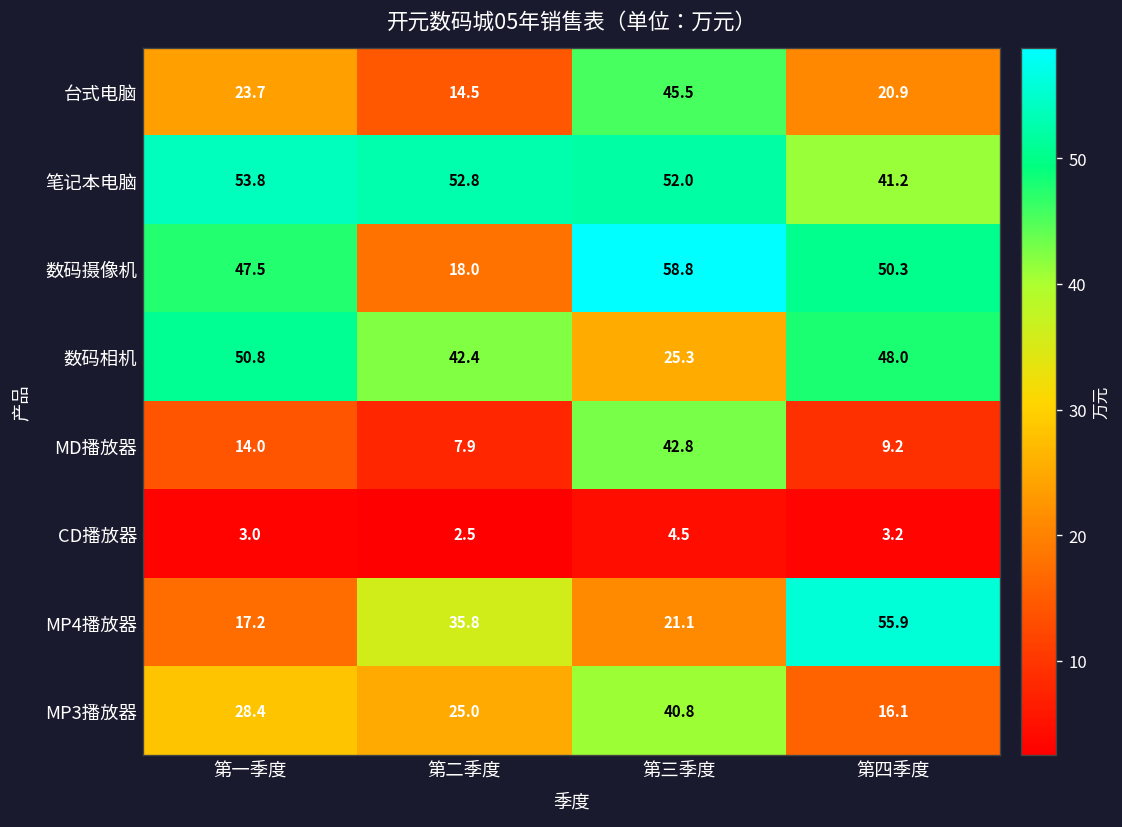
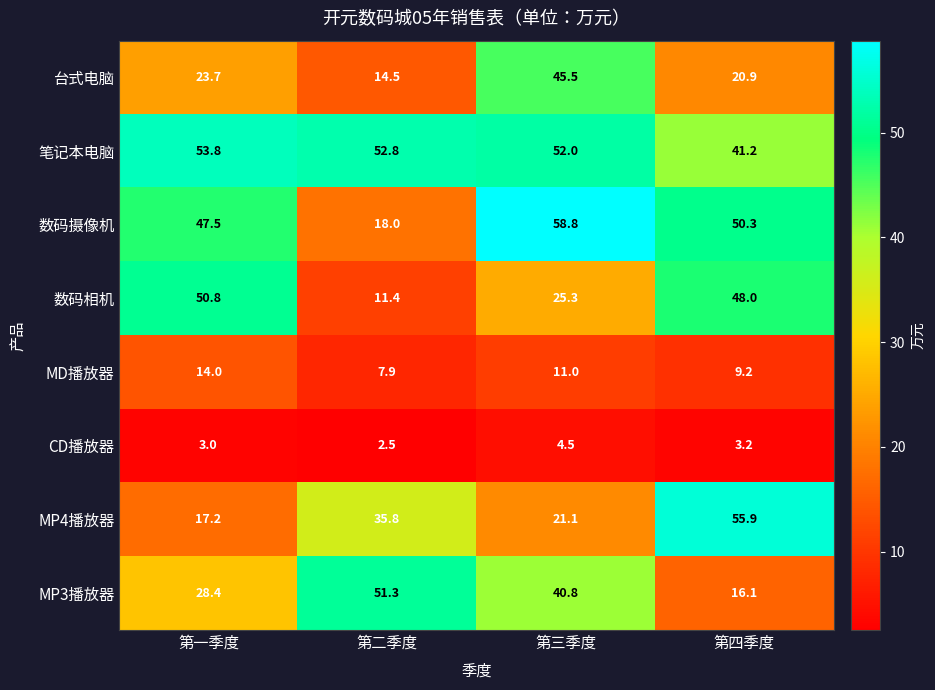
数码相机, 第二季度: 42.4 -> 11.4
MD播放器, 第三季度: 42.8 -> 11.0
MP3播放器, 第二季度: 25.0 -> 51.3
